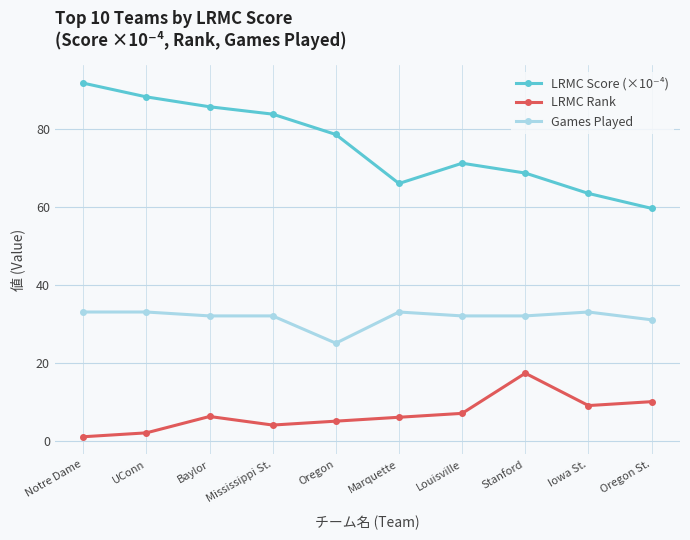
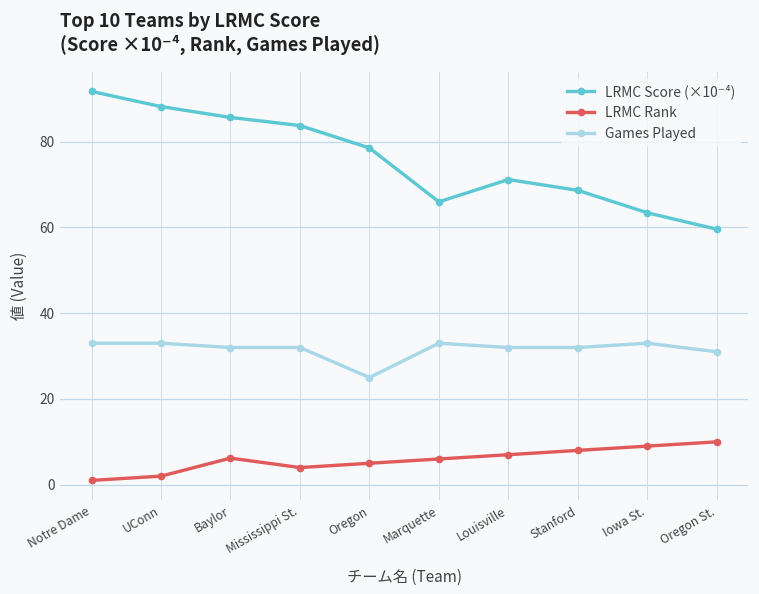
LRMC Rank, Stanford: 17 -> 8
